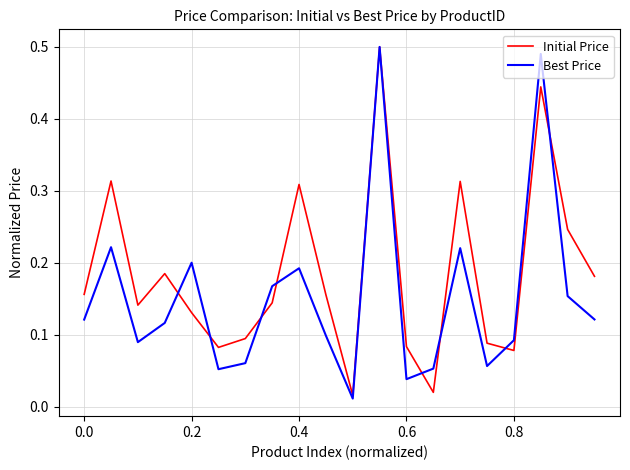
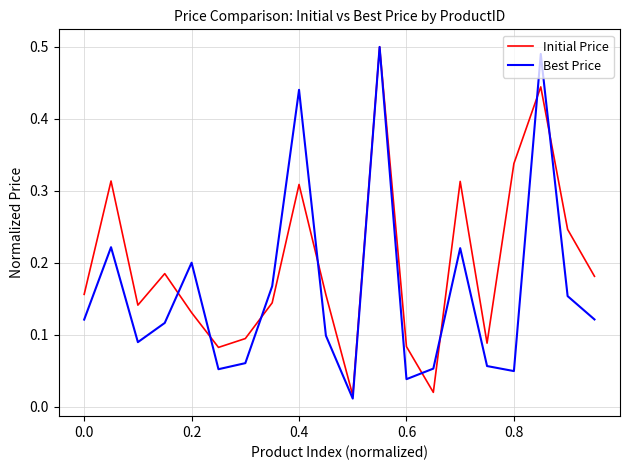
Best Price, 0.4: 0.19 -> 0.44
Initial Price, 0.8: 0.08 -> 0.34
Best Price, 0.8: 0.09 -> 0.05
